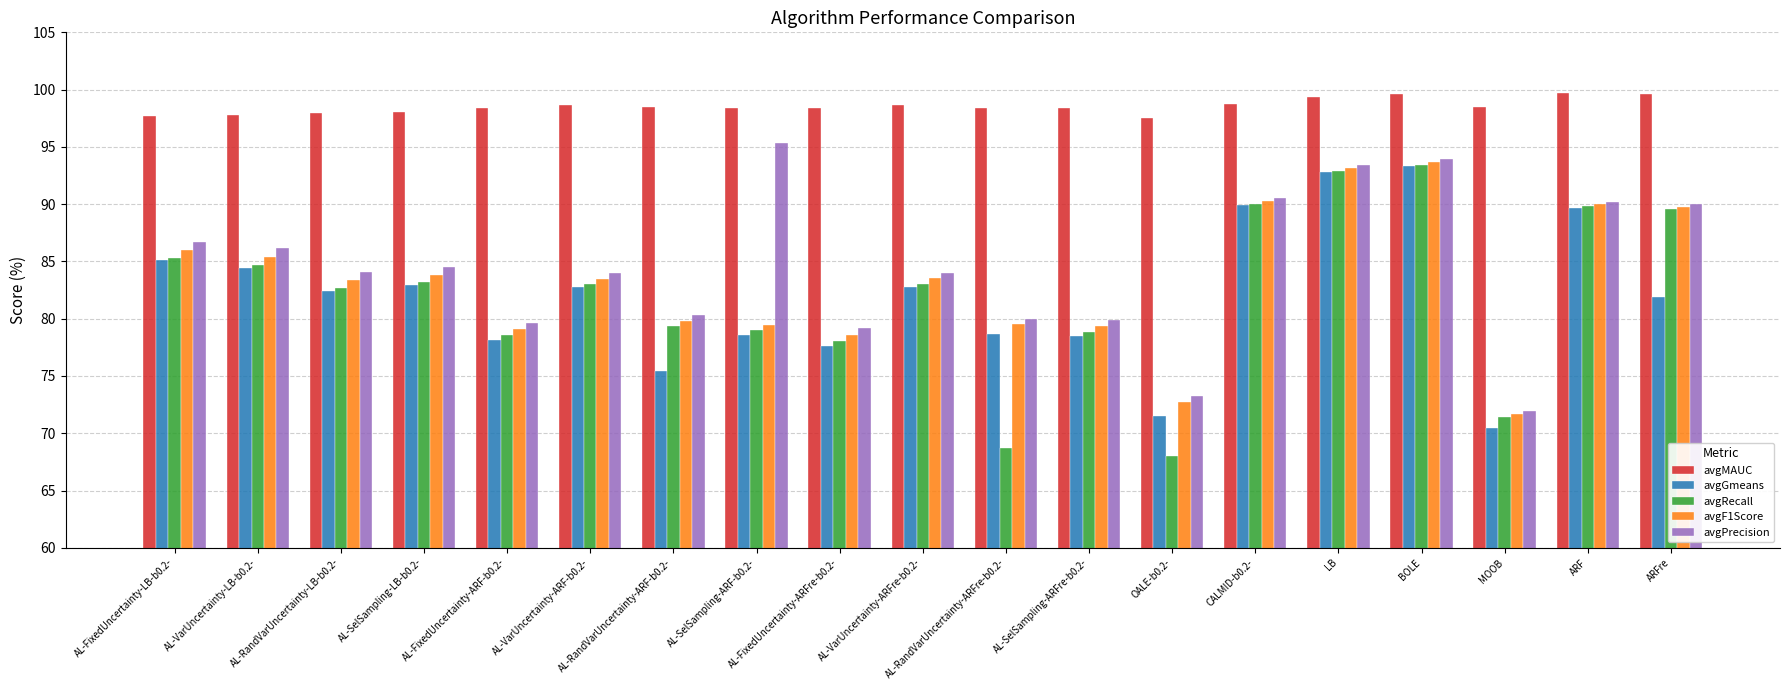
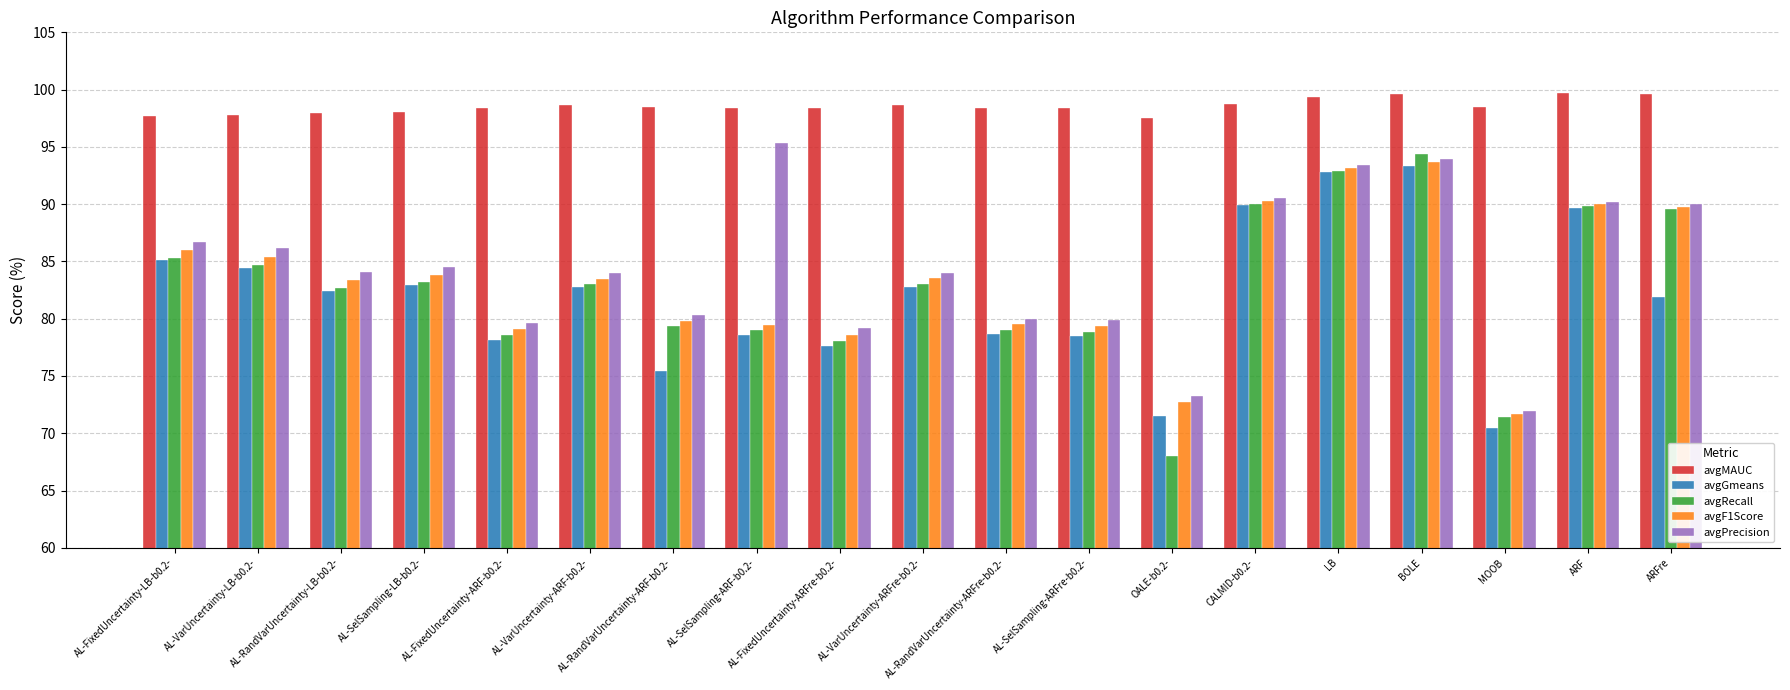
avgRecall, AL-RandVarUncertainty-ARFre-b0.2-: 68.7 -> 79.1
avgRecall, BOLE: 93.4 -> 94.4
